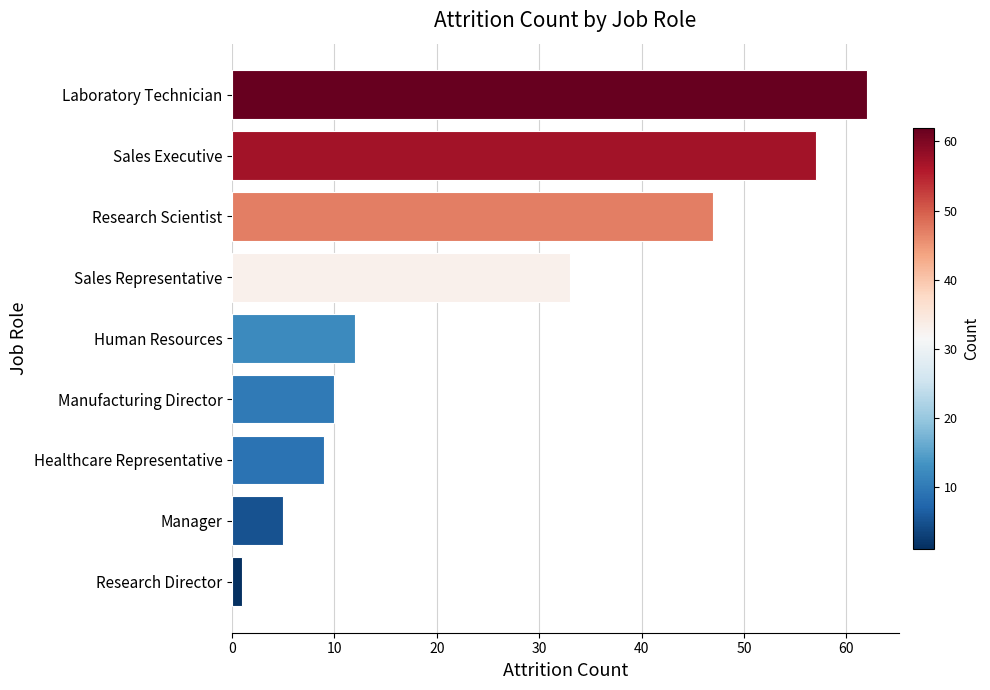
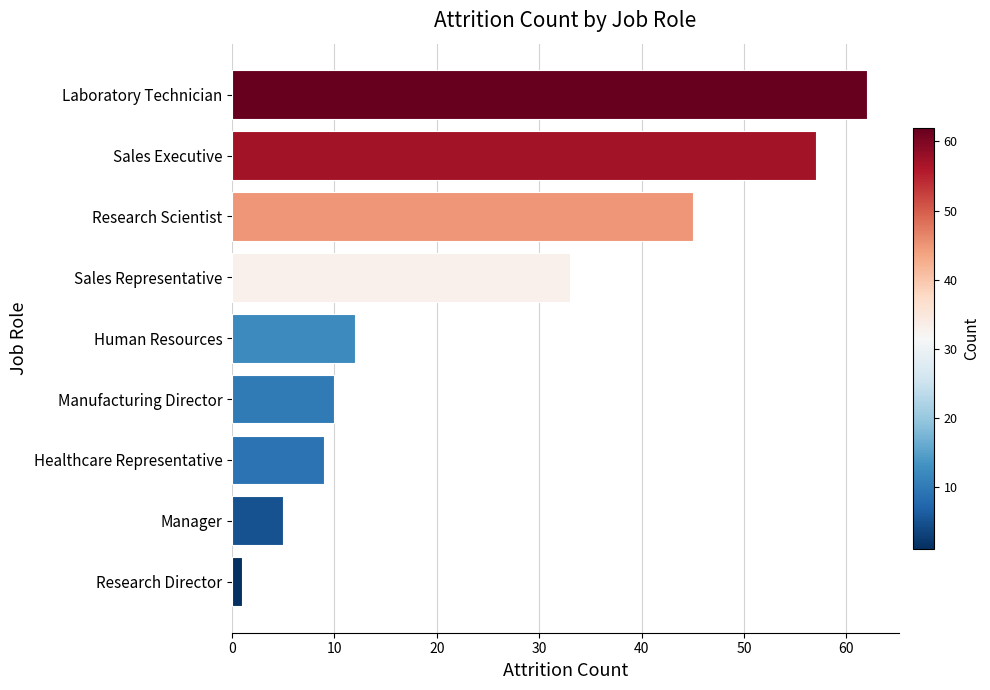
Research Scientist: 47 -> 45
